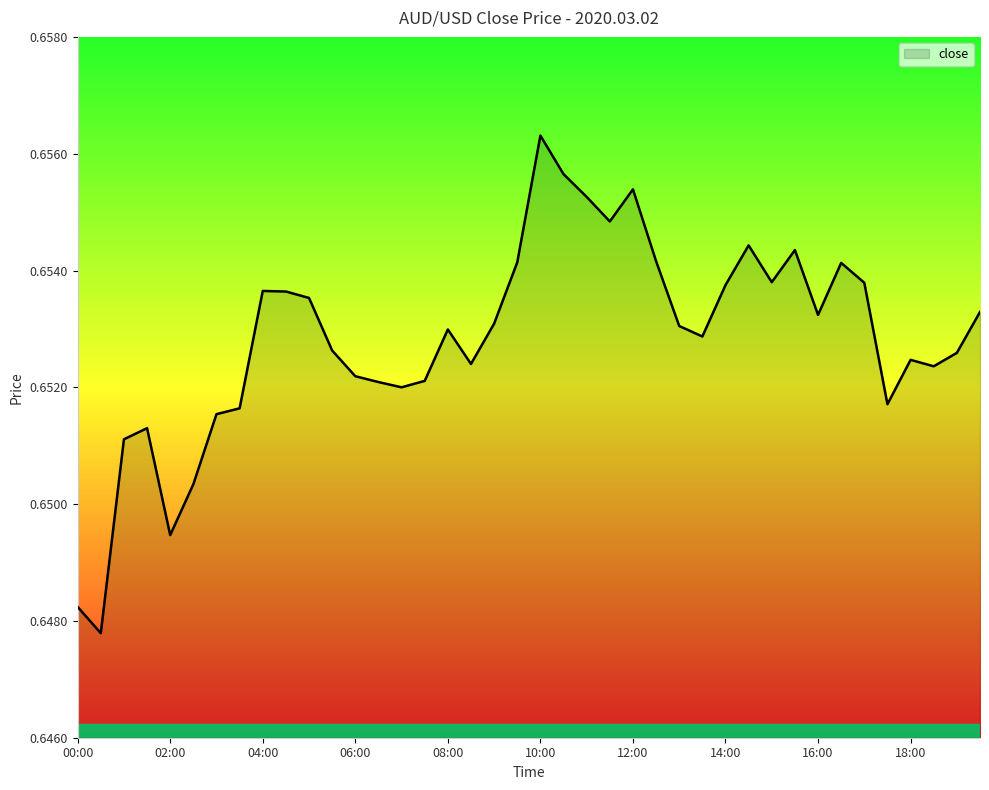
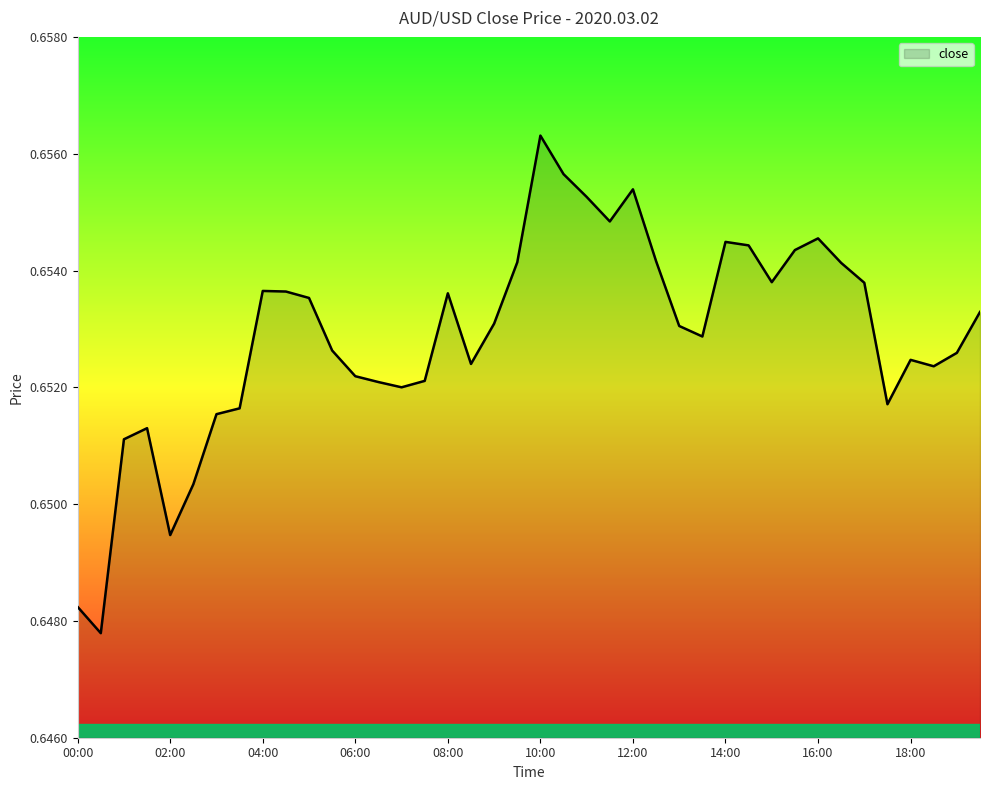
08:00: 0.6530 -> 0.6536
14:00: 0.6538 -> 0.6545
16:00: 0.6532 -> 0.6546
